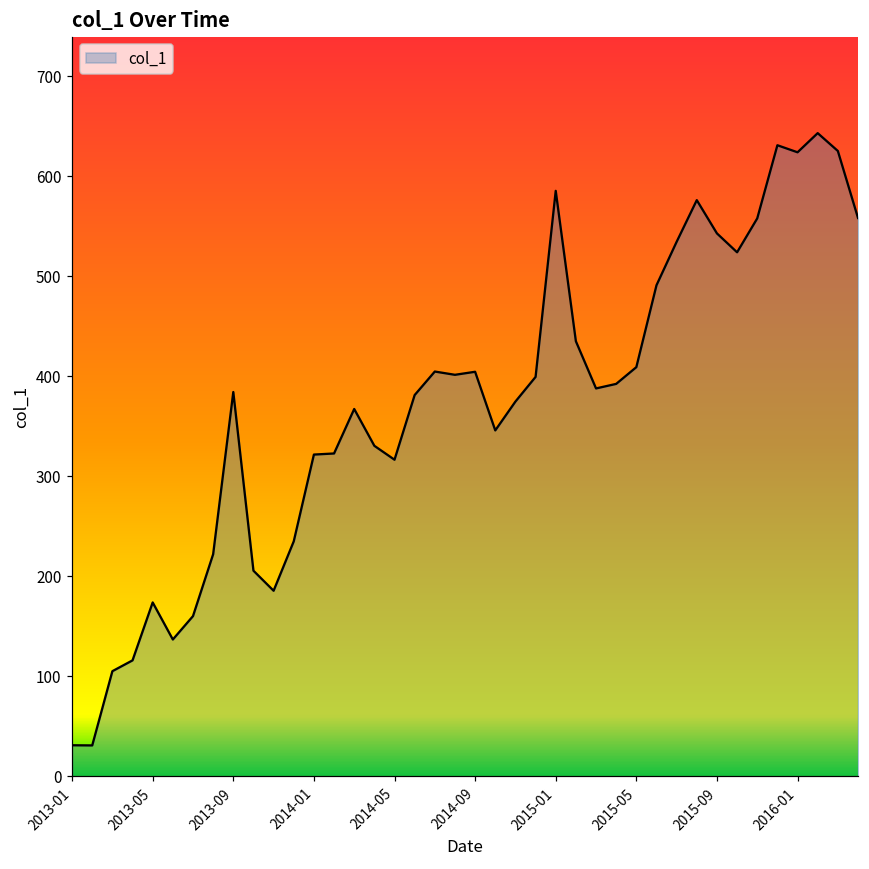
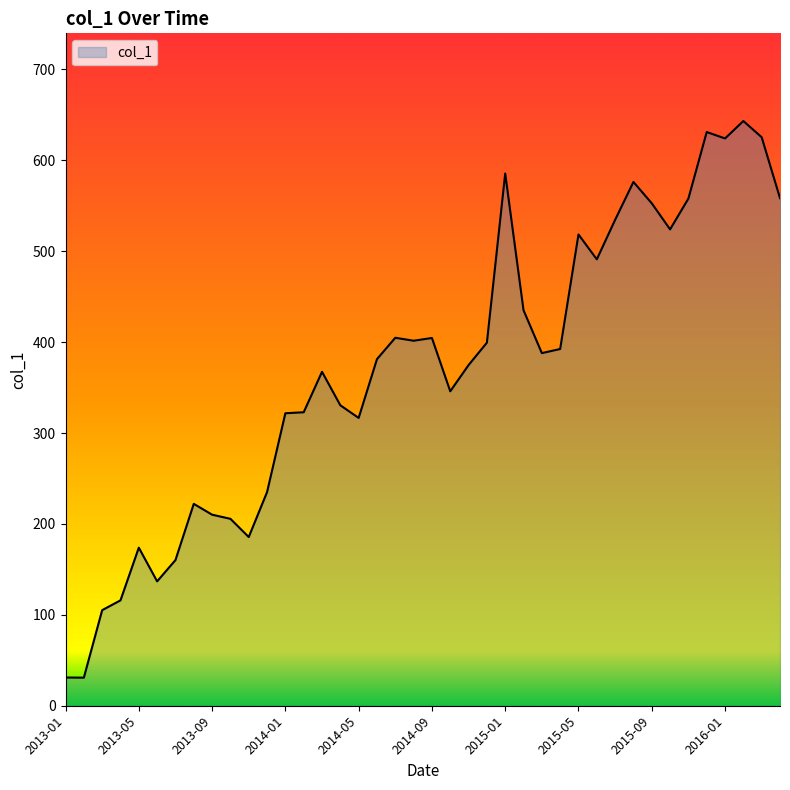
2013-09: 380 -> 210
2015-05: 410 -> 520
2015-09: 540 -> 550
